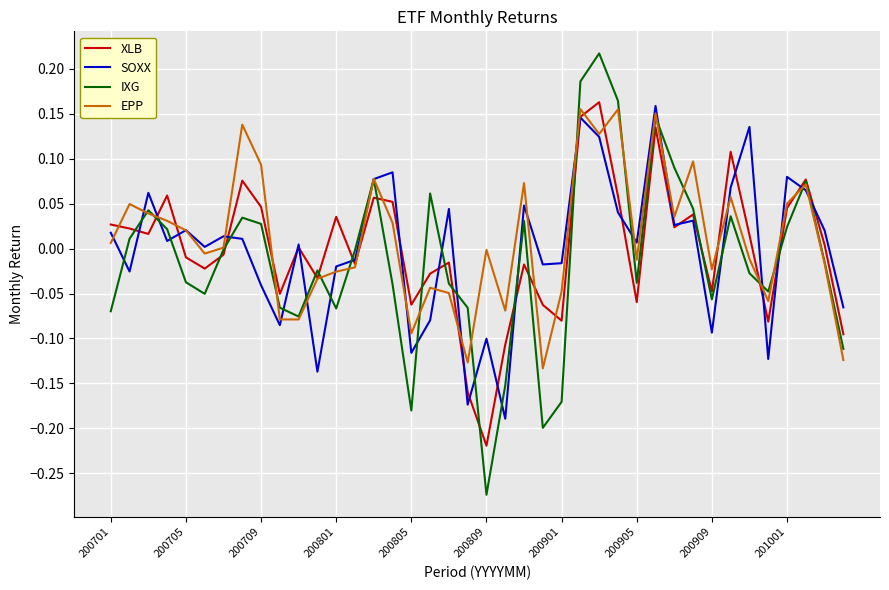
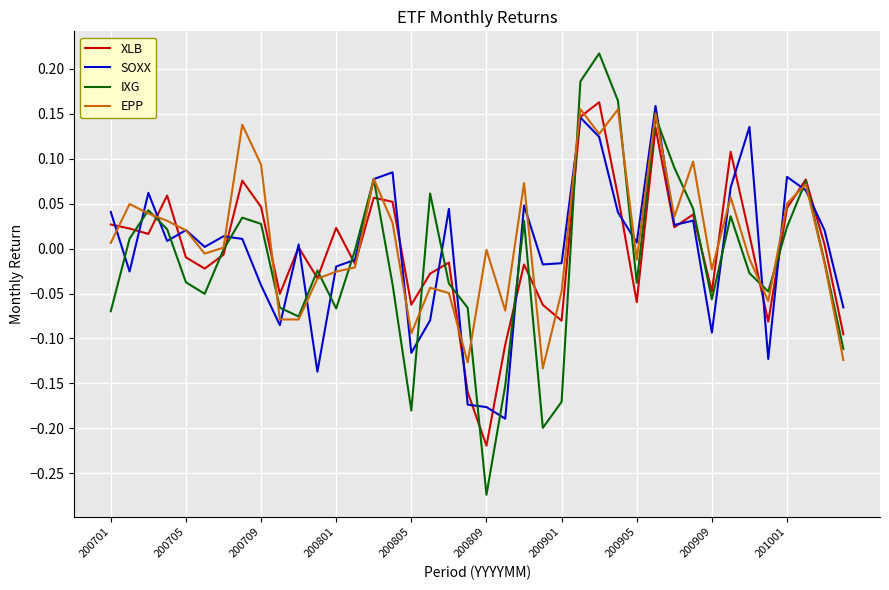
SOXX, 200701: 0.02 -> 0.04
XLB, 200801: 0.04 -> 0.02
SOXX, 200809: -0.10 -> -0.18
